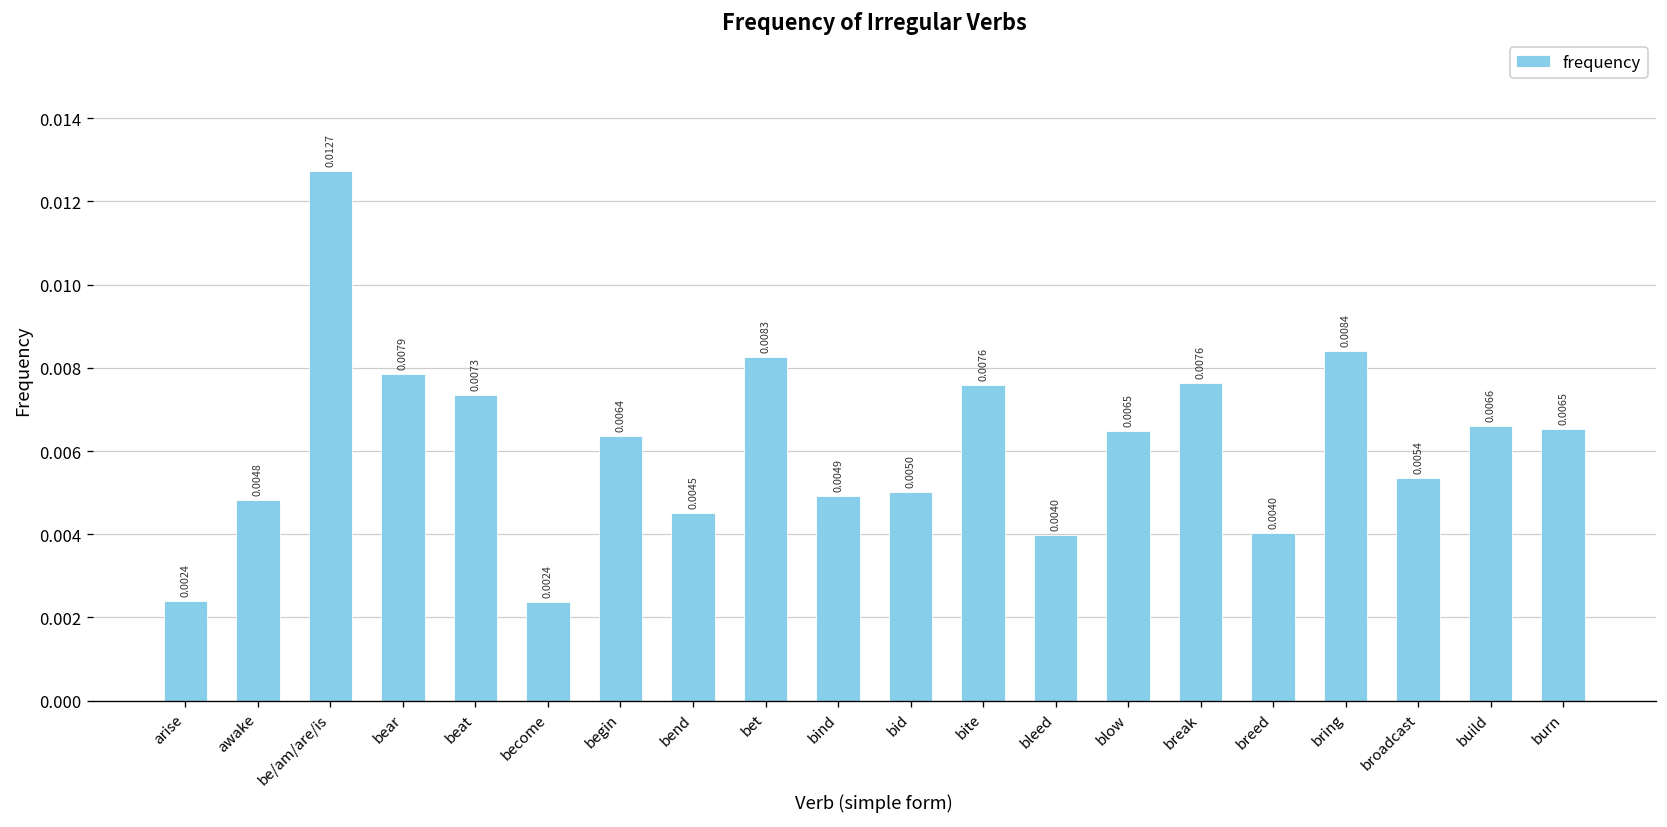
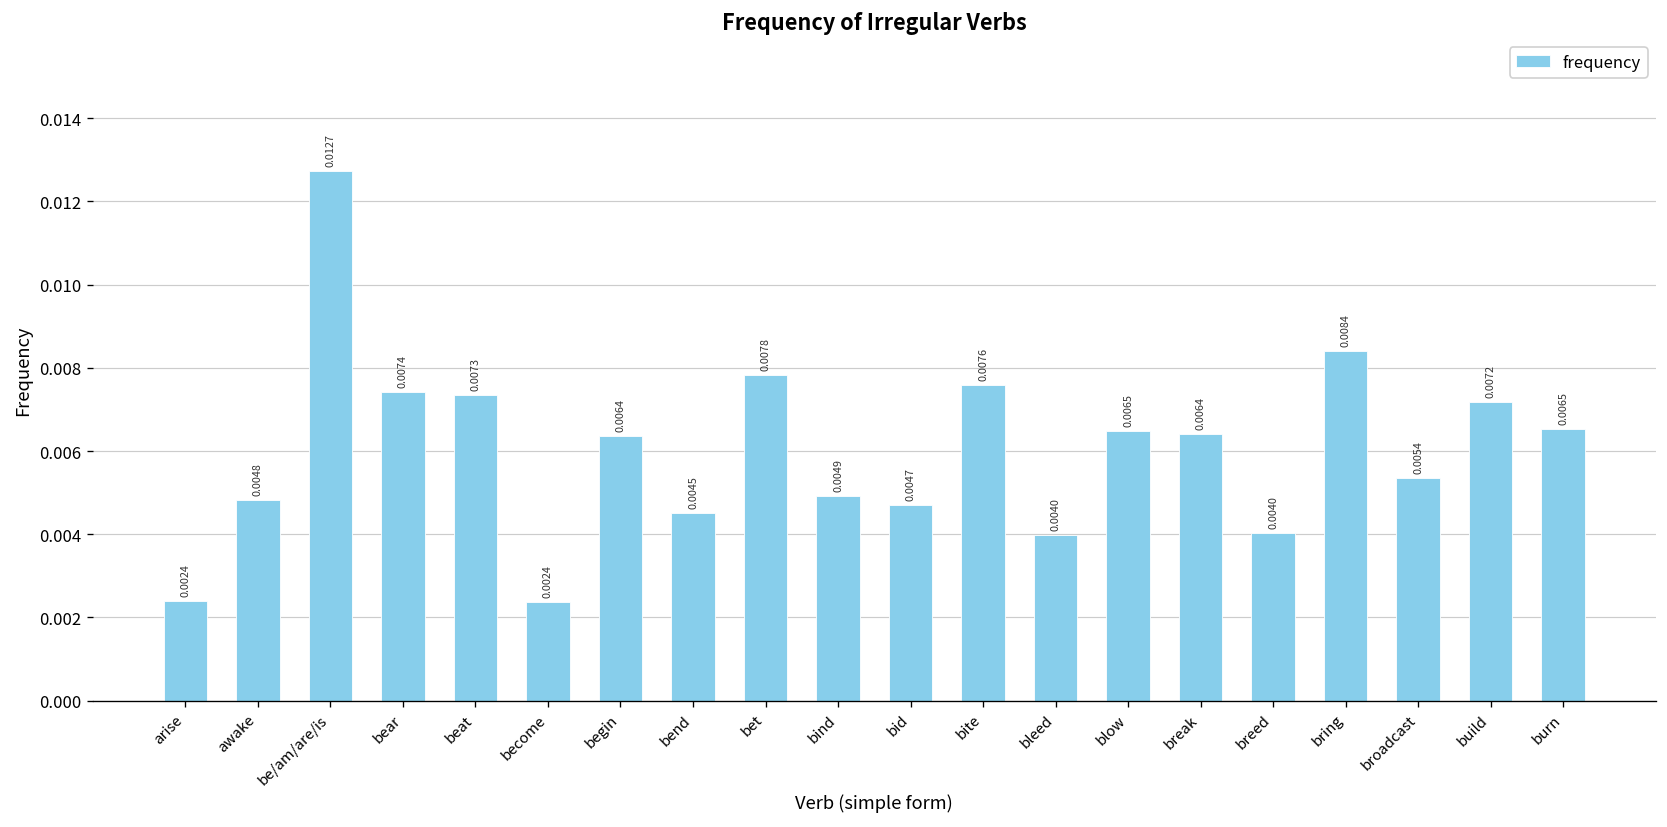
bear: 0.0079 -> 0.0074
bet: 0.0083 -> 0.0078
bid: 0.0050 -> 0.0047
break: 0.0076 -> 0.0064
build: 0.0066 -> 0.0072
